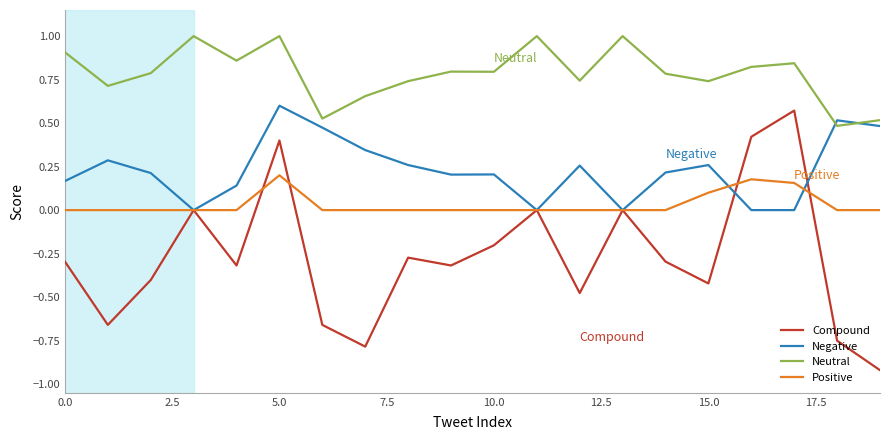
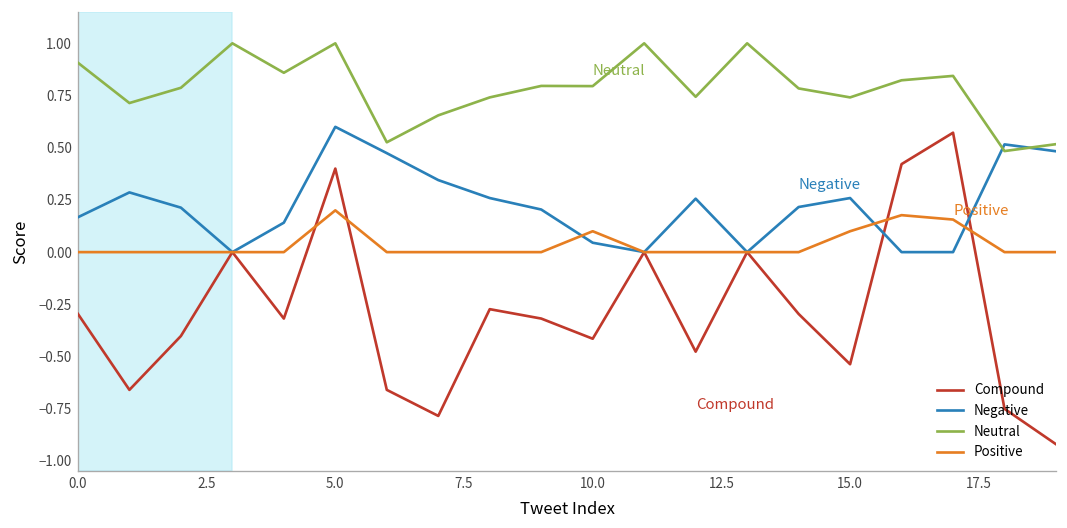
Compound, 10.0: -0.20 -> -0.41
Negative, 10.0: 0.21 -> 0.05
Positive, 10.0: 0.0 -> 0.1
Compound, 15.0: -0.42 -> -0.54
